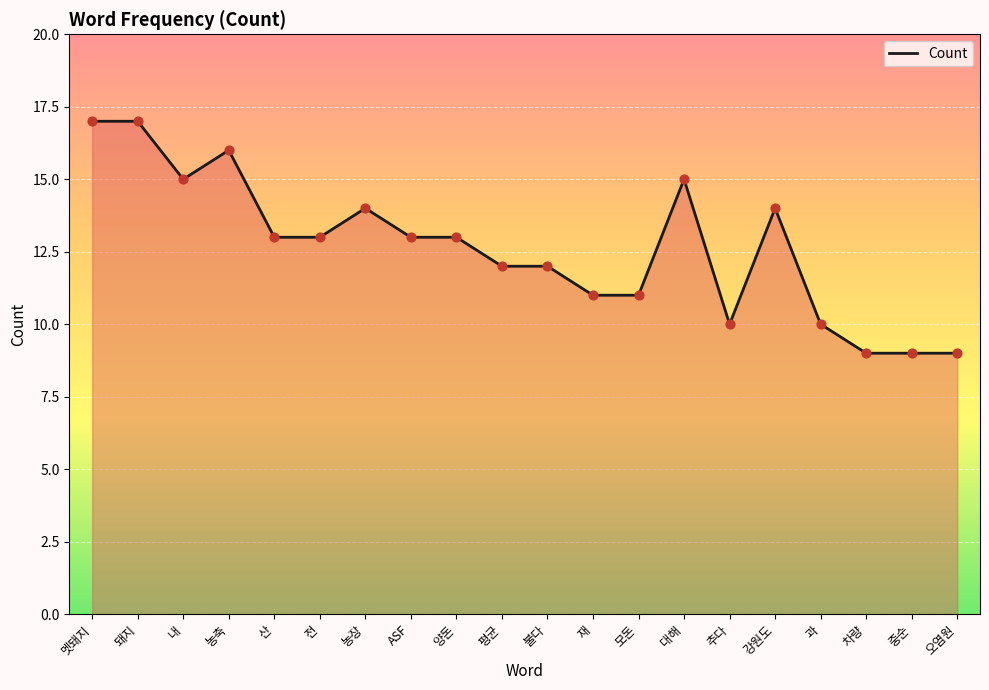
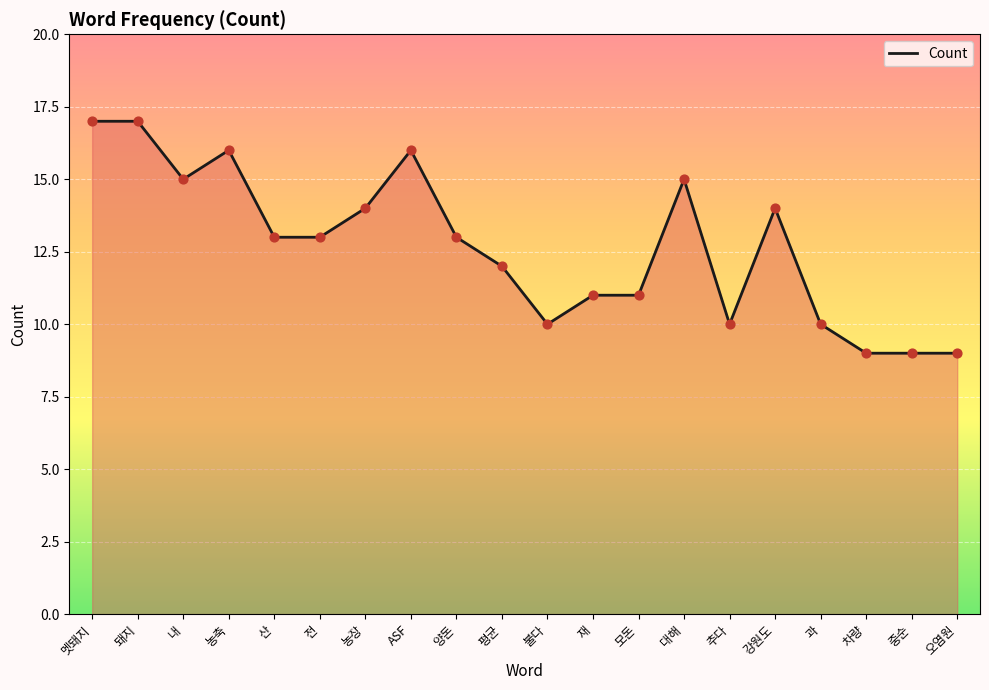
ASF: 13 -> 16
불다: 12 -> 10
